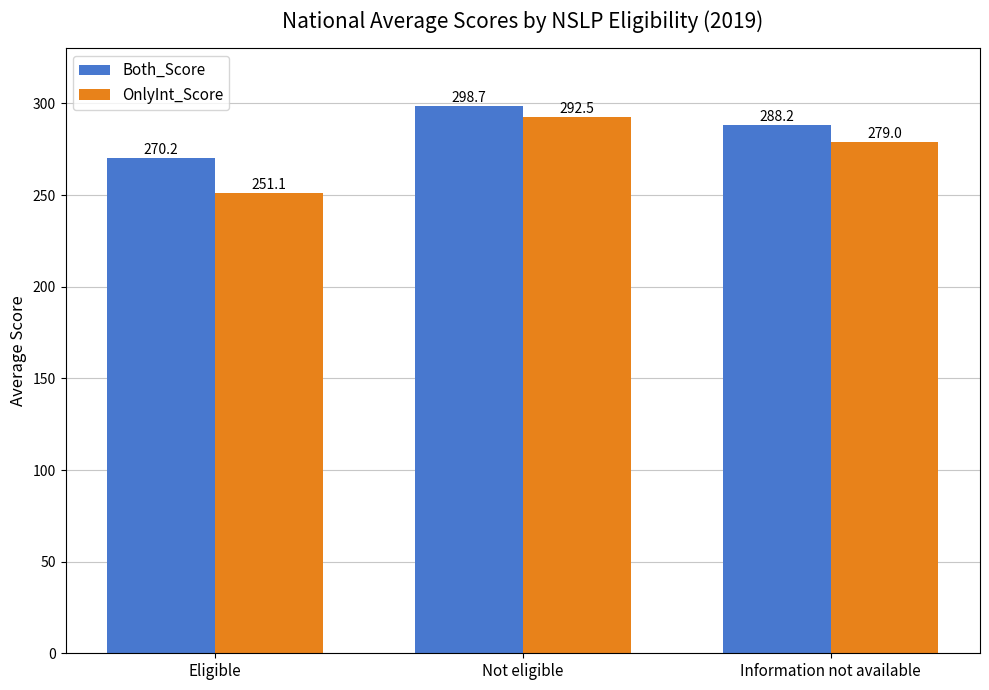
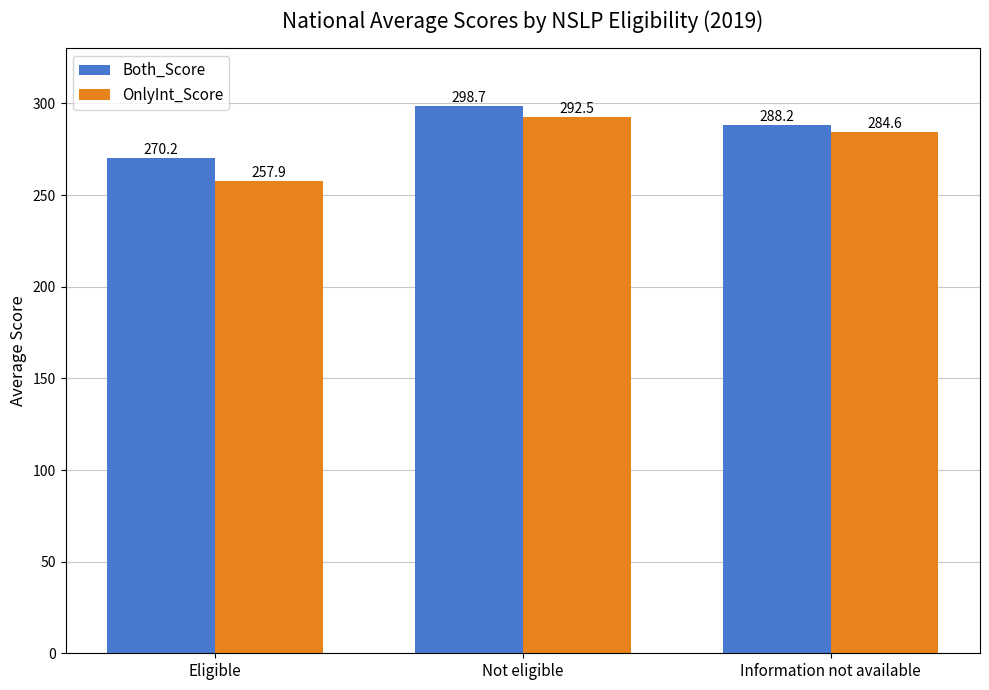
OnlyInt_Score, Eligible: 251.1 -> 257.9
OnlyInt_Score, Information not available: 279.0 -> 284.6
